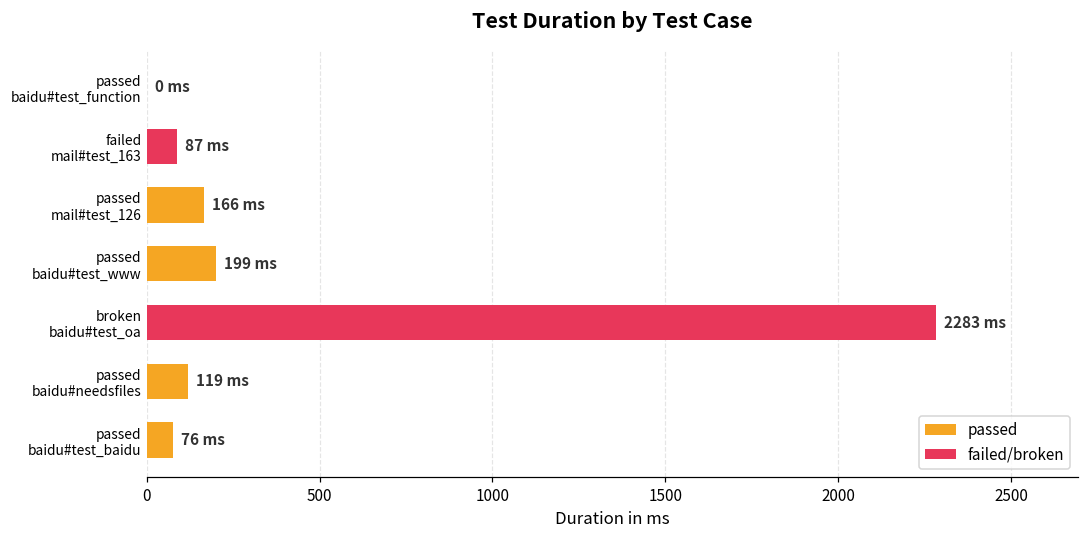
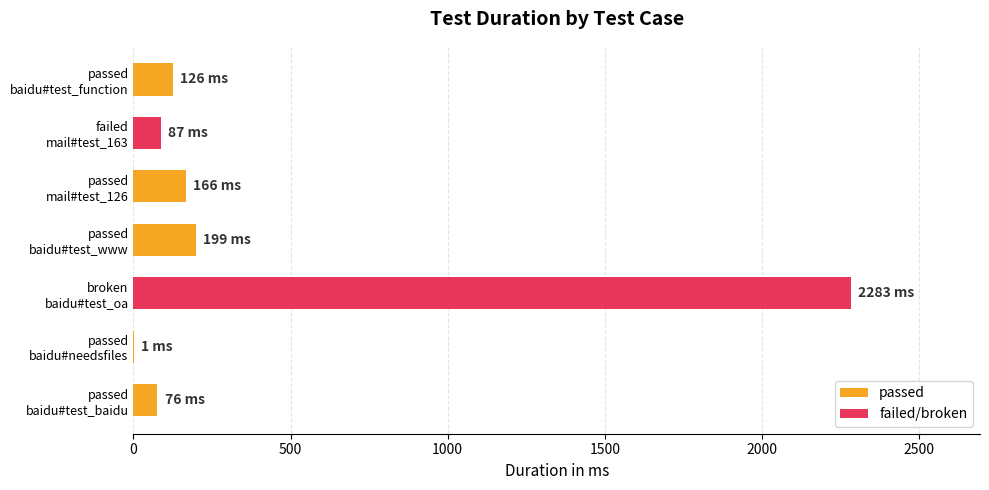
passed baidu#test_function: 0 -> 126
passed baidu#needsfiles: 119 -> 1
